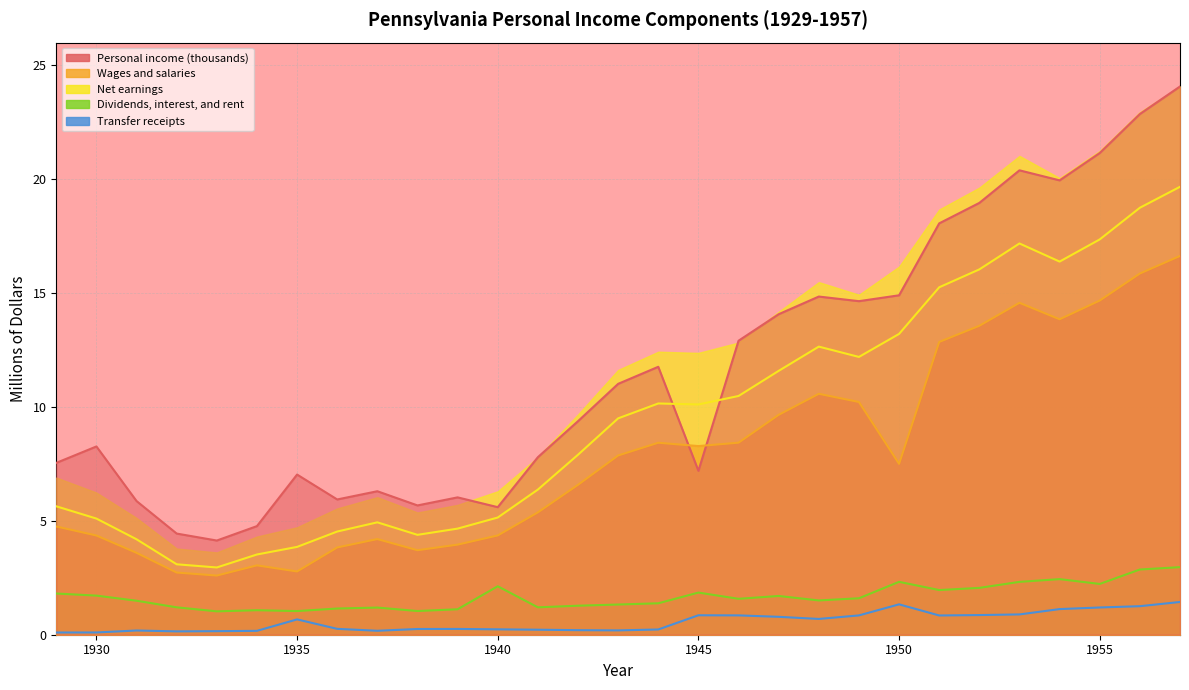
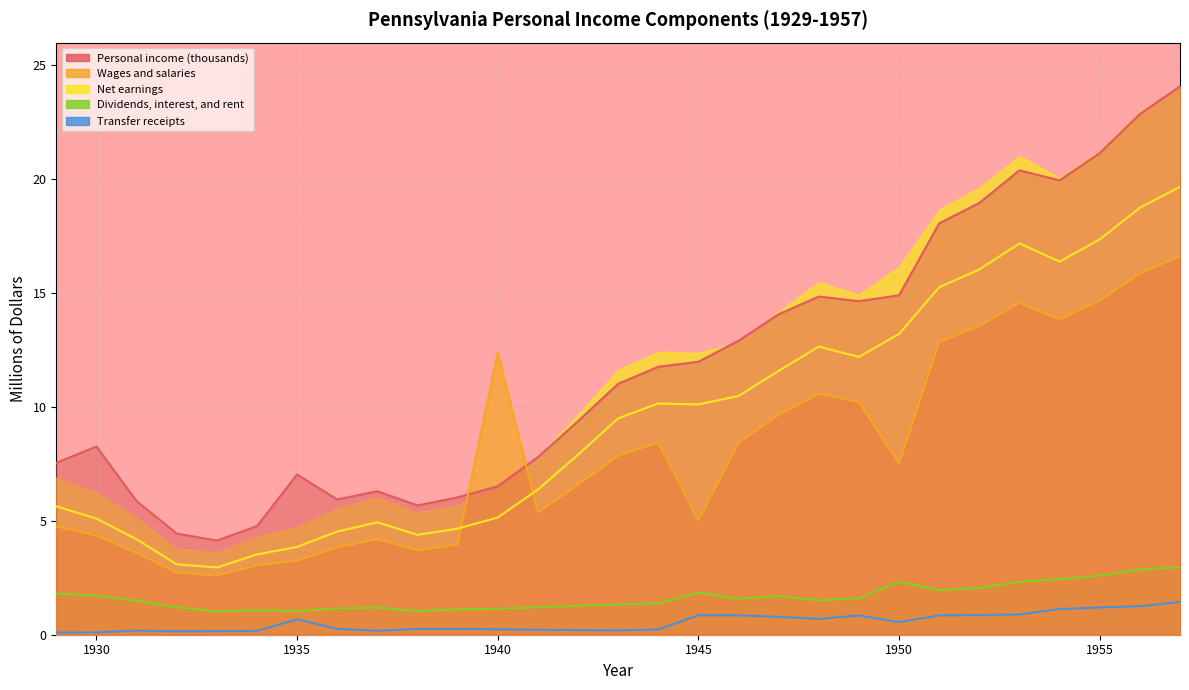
Wages and salaries, 1935: 2.8 -> 3.3
Dividends, interest, and rent, 1940: 2.1 -> 1.1
Wages and salaries, 1940: 4.4 -> 12.4
Personal income (thousands), 1940: 5.6 -> 6.5
Wages and salaries, 1945: 8.3 -> 5.0
Personal income (thousands), 1945: 7.2 -> 12.0
Transfer receipts, 1950: 1.3 -> 0.6
Dividends, interest, and rent, 1955: 2.2 -> 2.6
